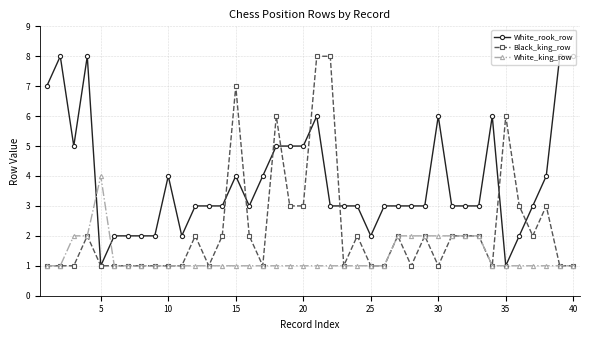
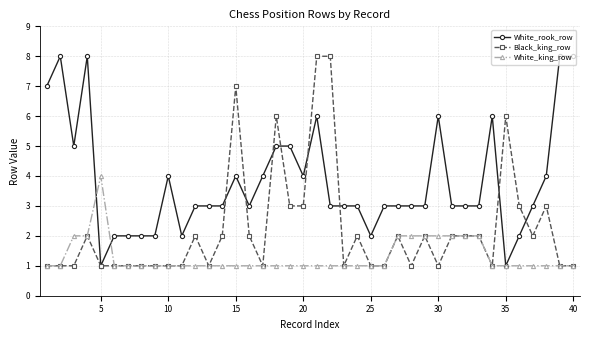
White_rook_row, 20: 5 -> 4
